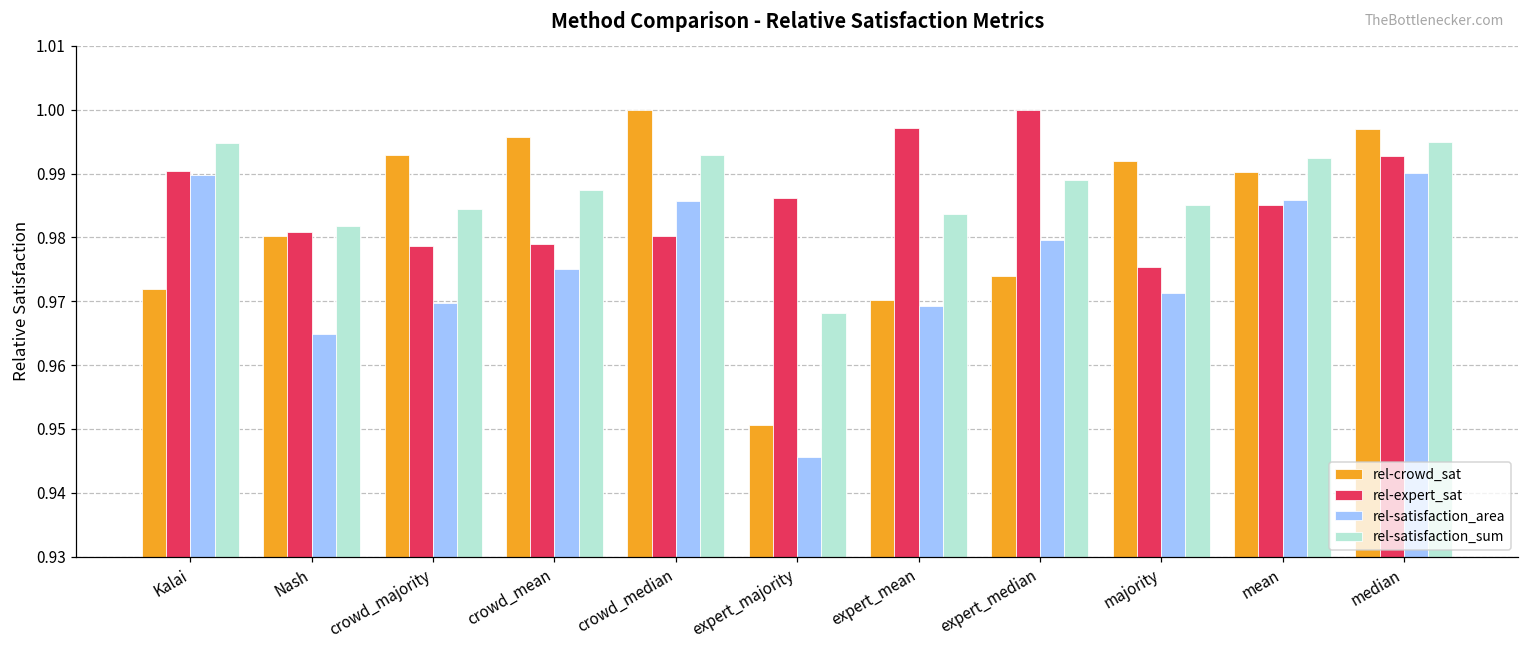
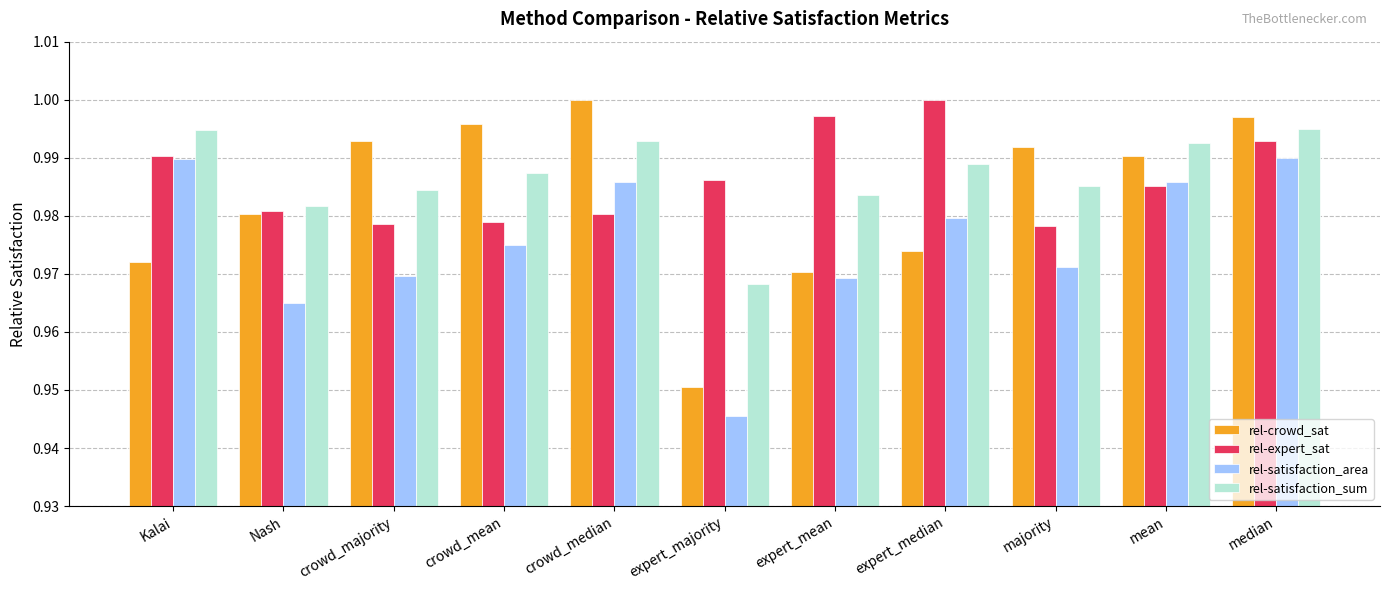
rel-expert_sat, majority: 0.975 -> 0.978
